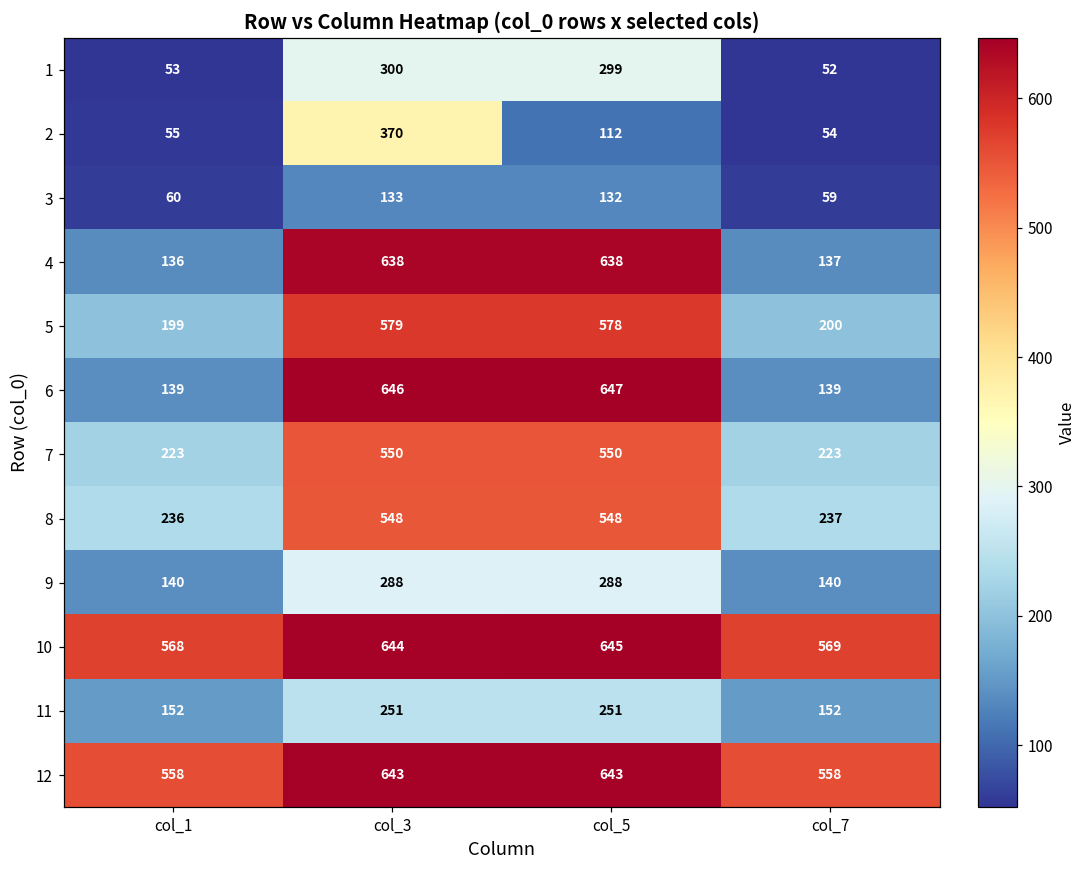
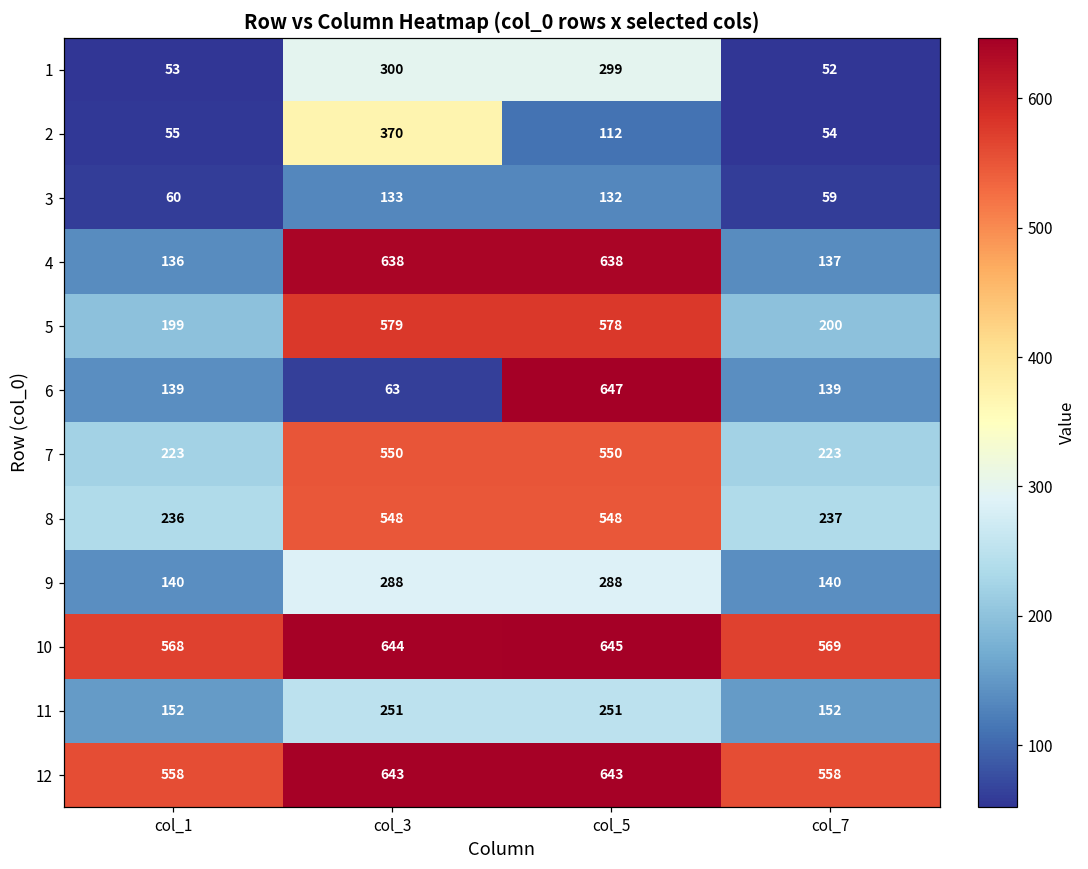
6, col_3: 646 -> 63
